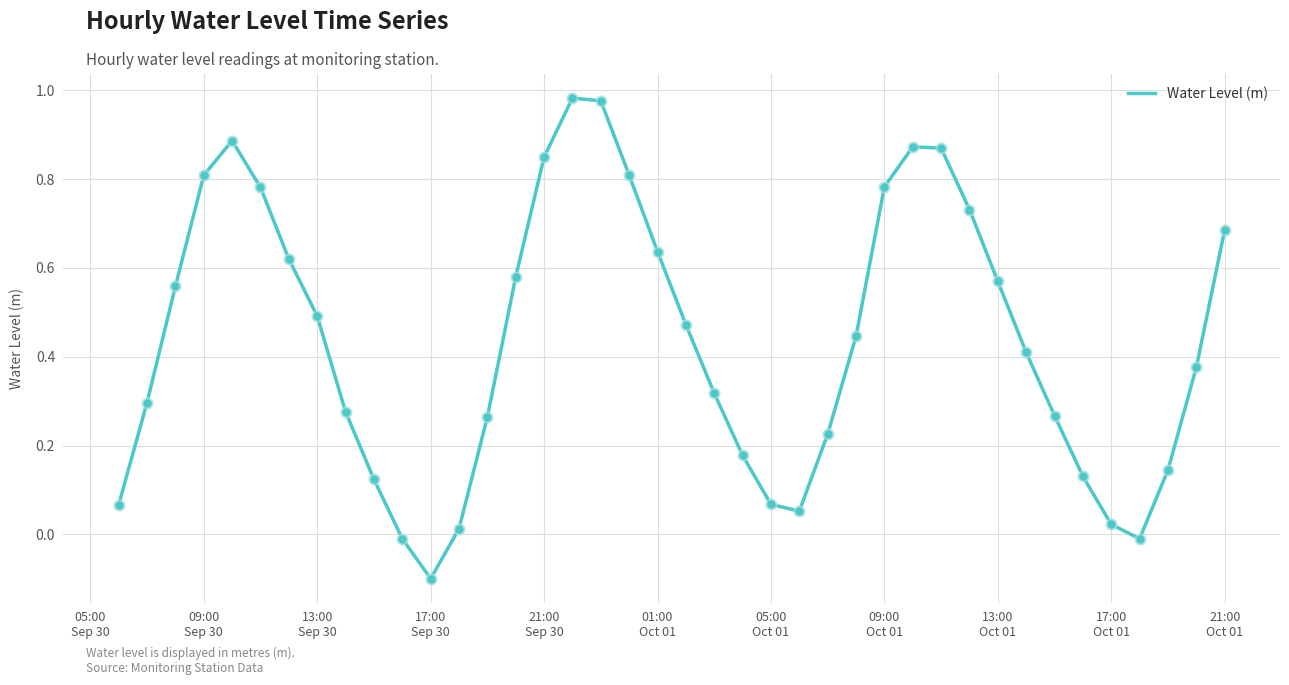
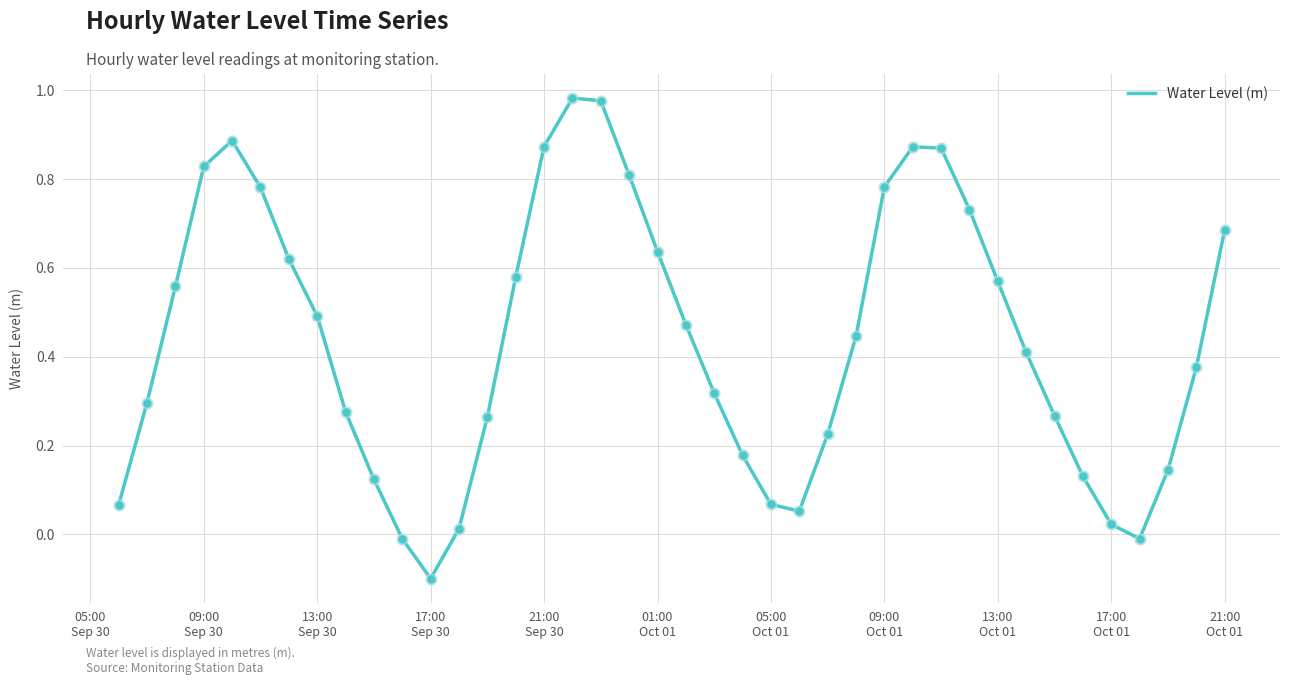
09:00 Sep 30: 0.81 -> 0.83
21:00 Sep 30: 0.85 -> 0.87
